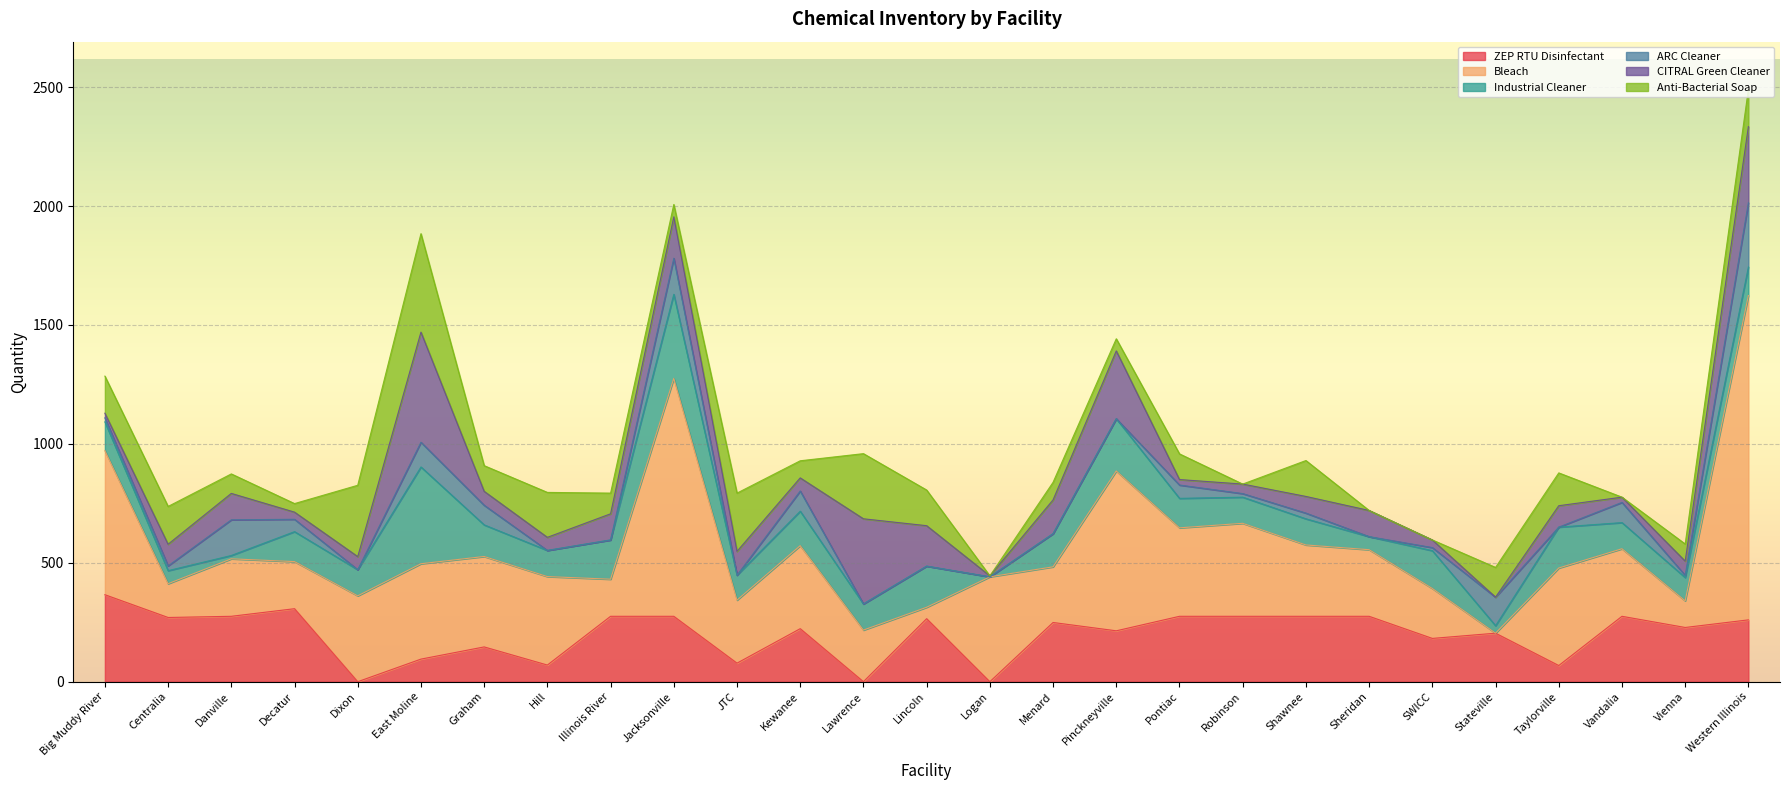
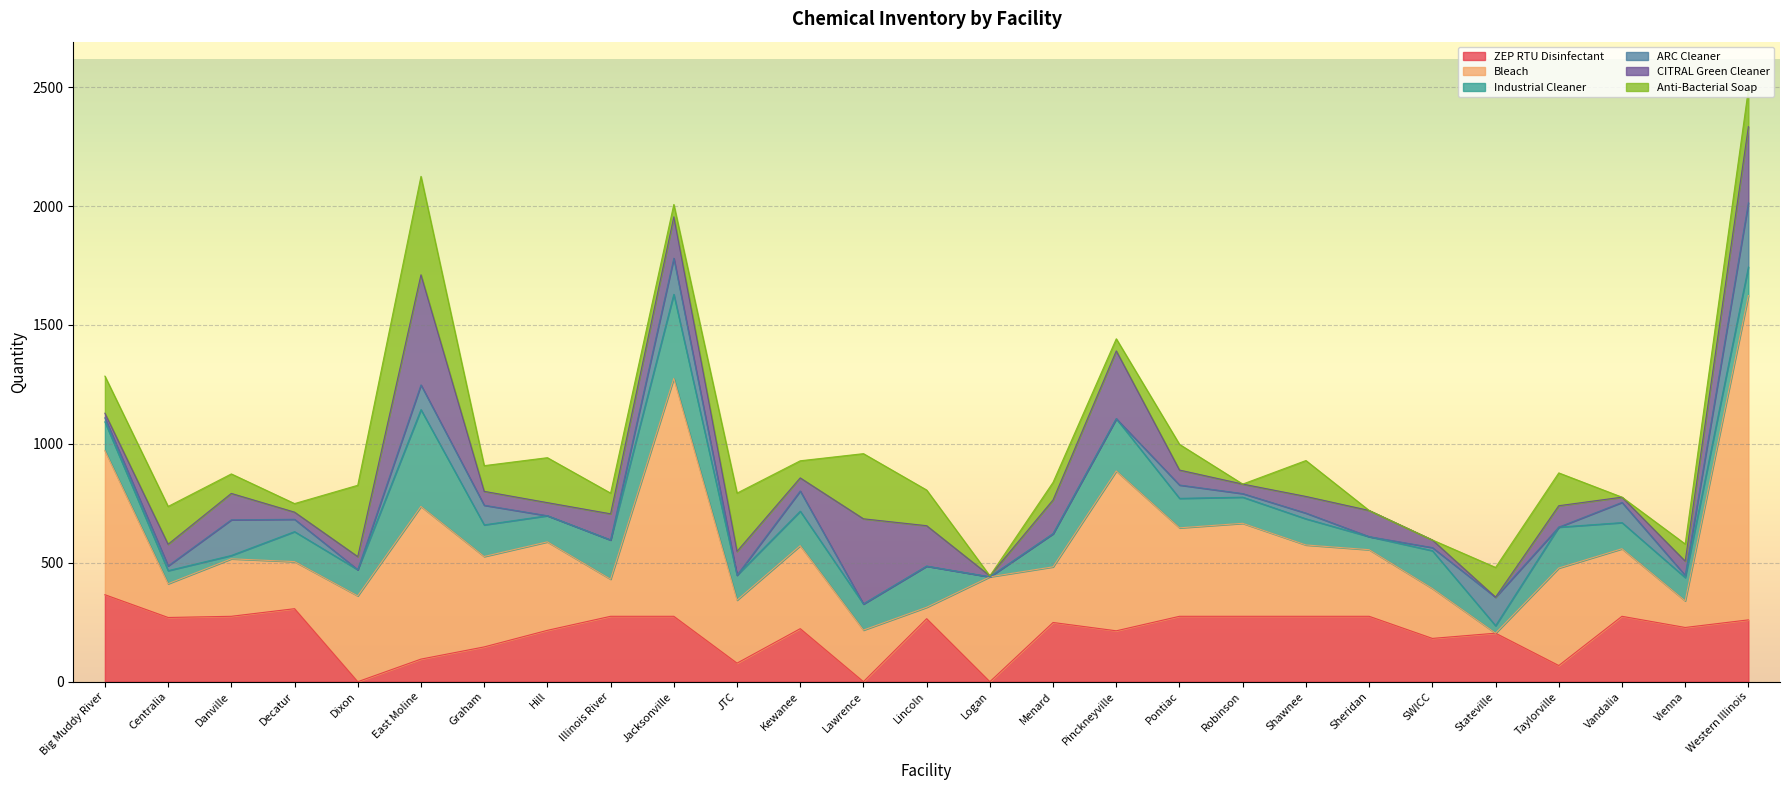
Bleach, East Moline: 400 -> 640
ZEP RTU Disinfectant, Hill: 70 -> 220
CITRAL Green Cleaner, Pontiac: 20 -> 60
